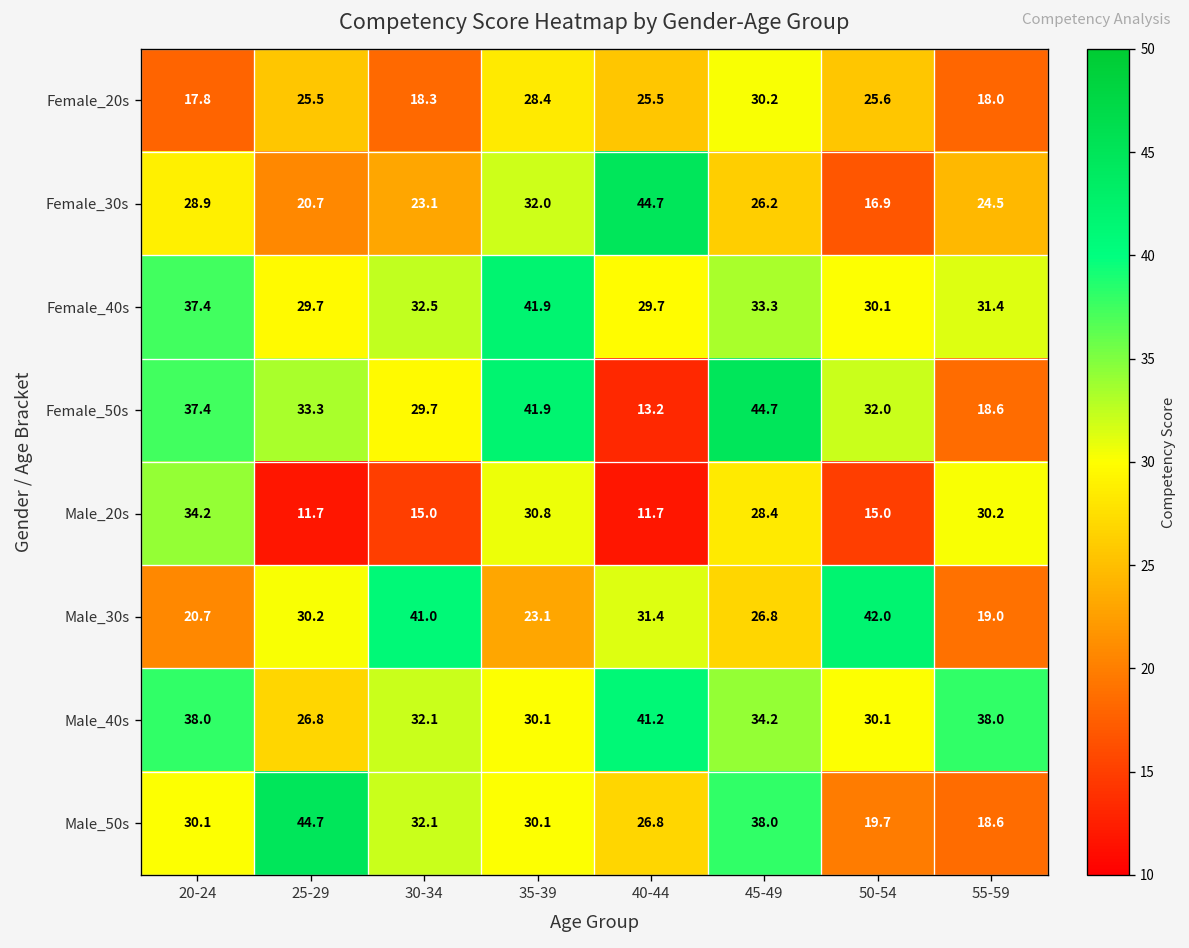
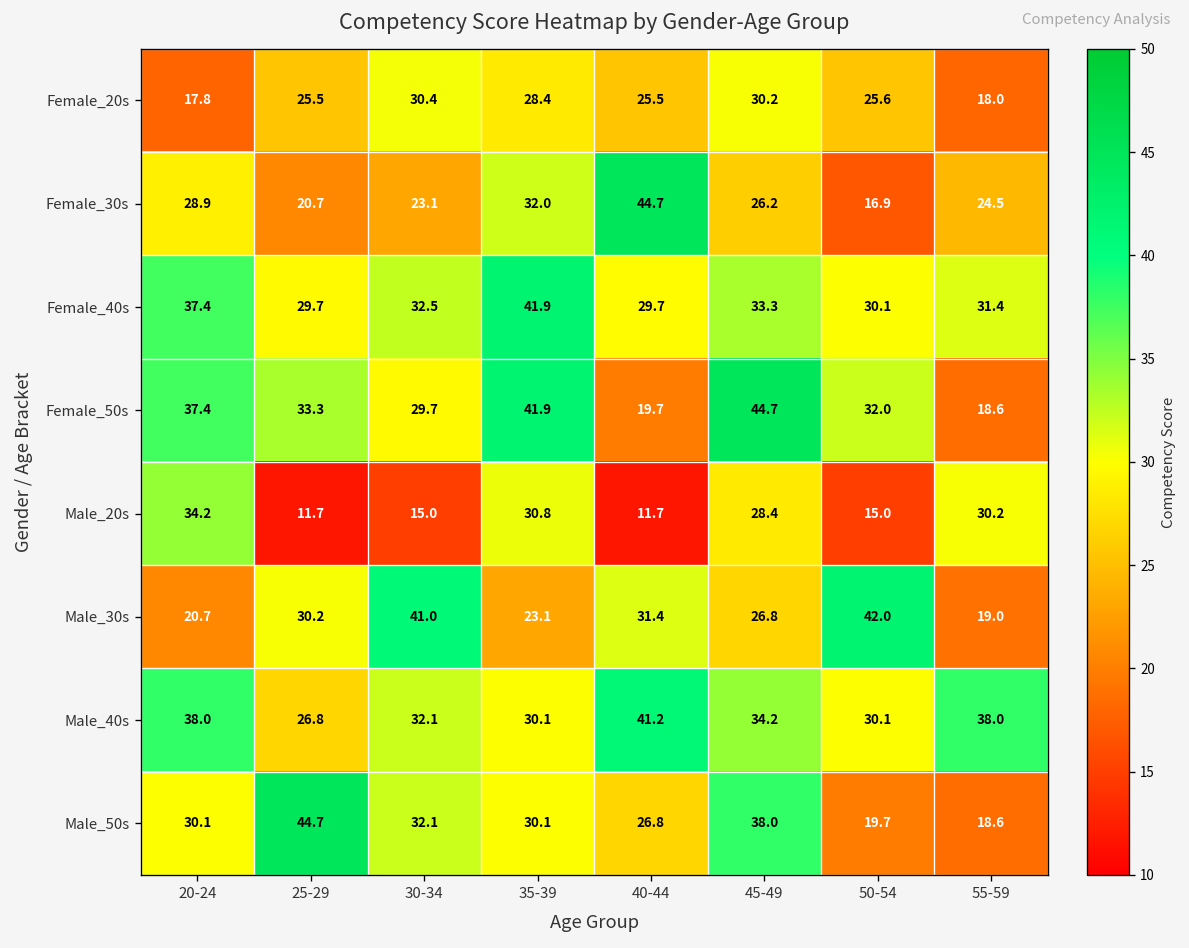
Female_20s, 30-34: 18.3 -> 30.4
Female_50s, 40-44: 13.2 -> 19.7
